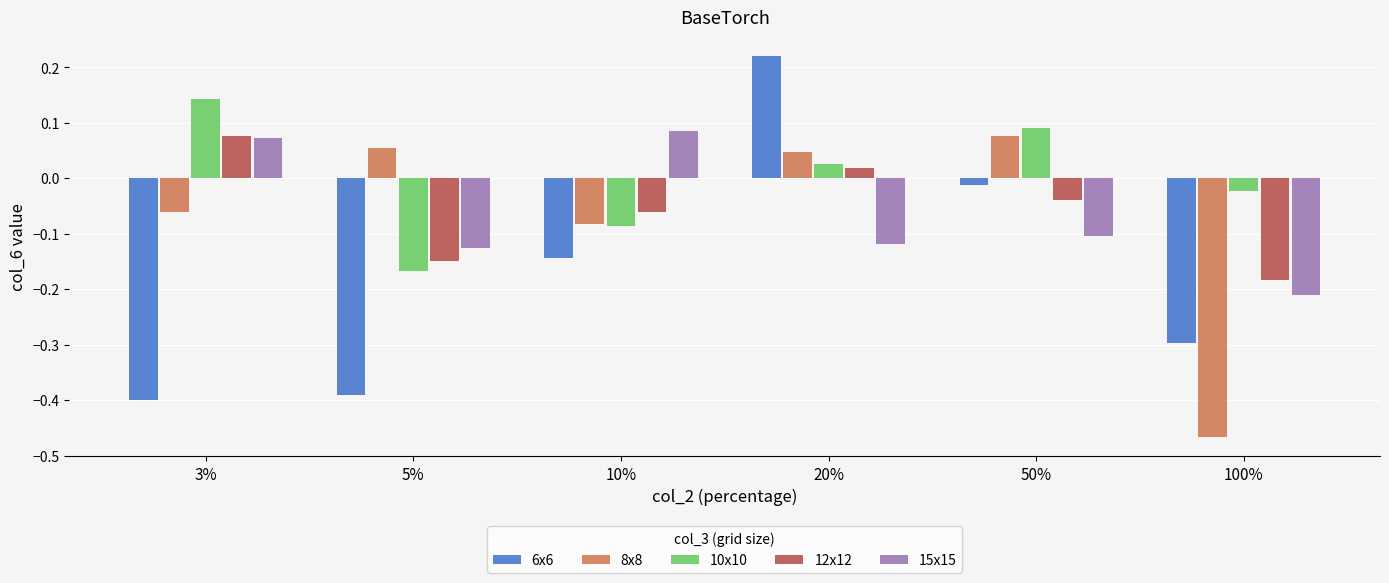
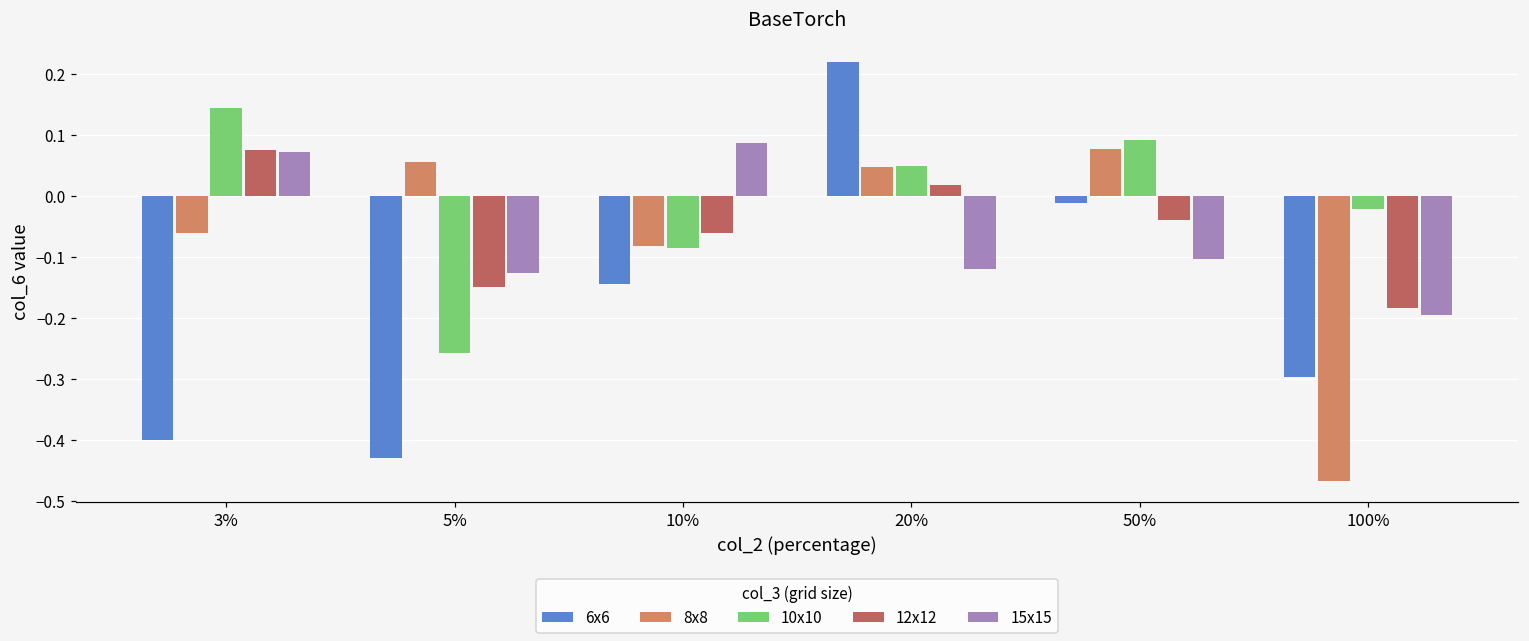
6x6, 5%: -0.39 -> -0.43
10x10, 5%: -0.17 -> -0.26
10x10, 20%: 0.03 -> 0.05
15x15, 100%: -0.21 -> -0.20
